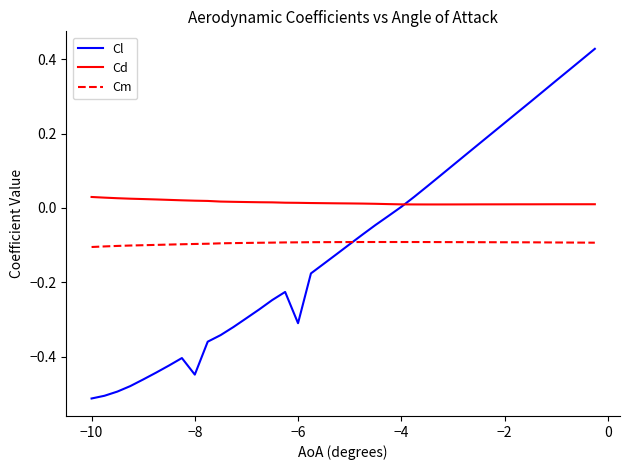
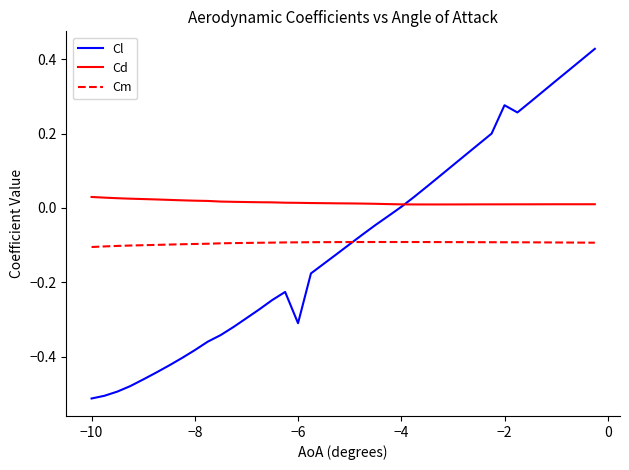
Cl, −8: -0.45 -> -0.38
Cl, −2: 0.23 -> 0.28
